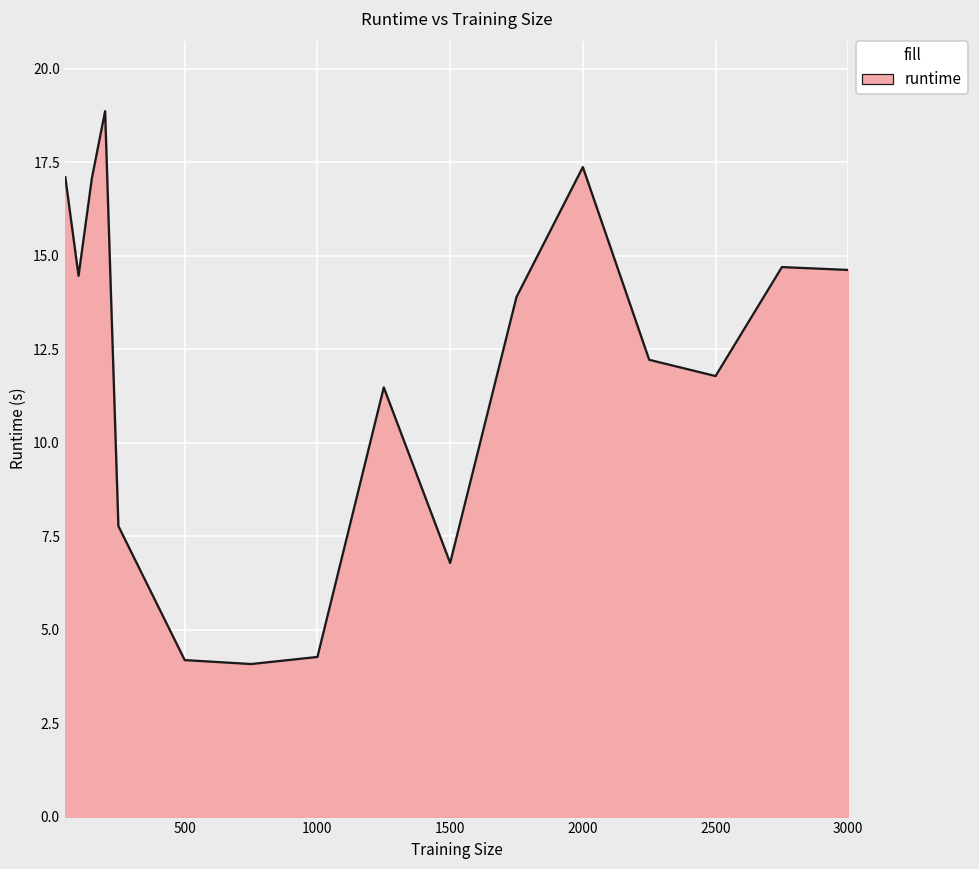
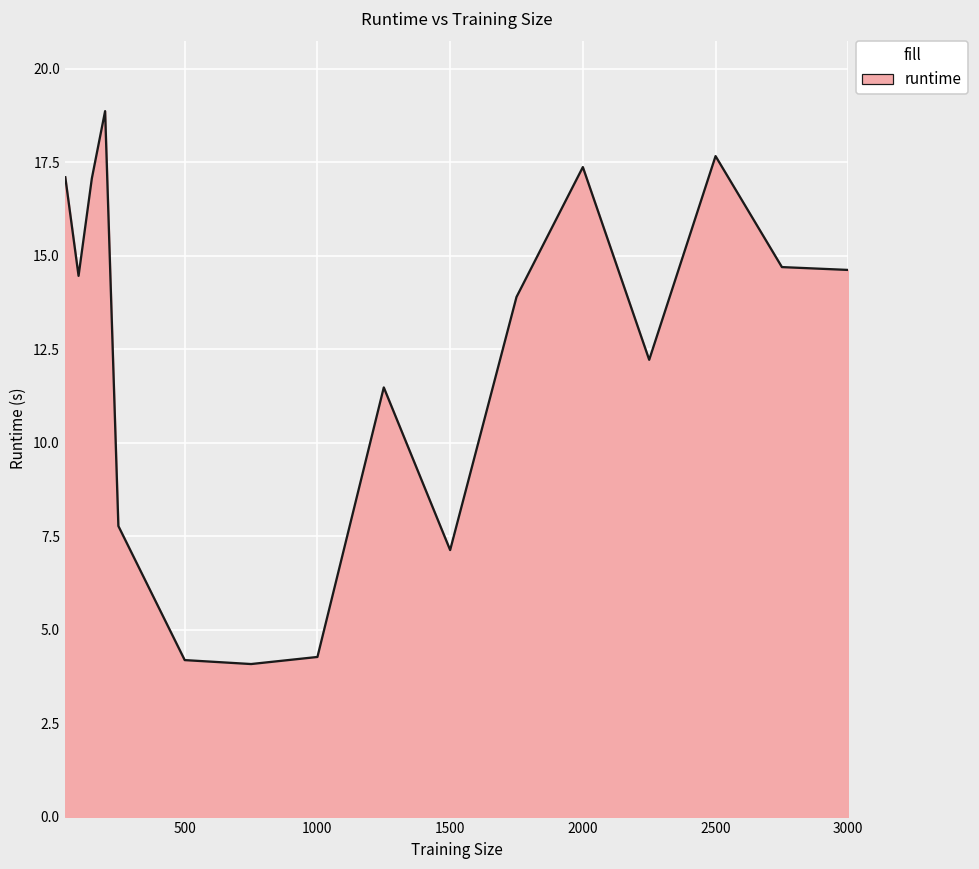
1500: 6.8 -> 7.1
2500: 11.8 -> 17.7
